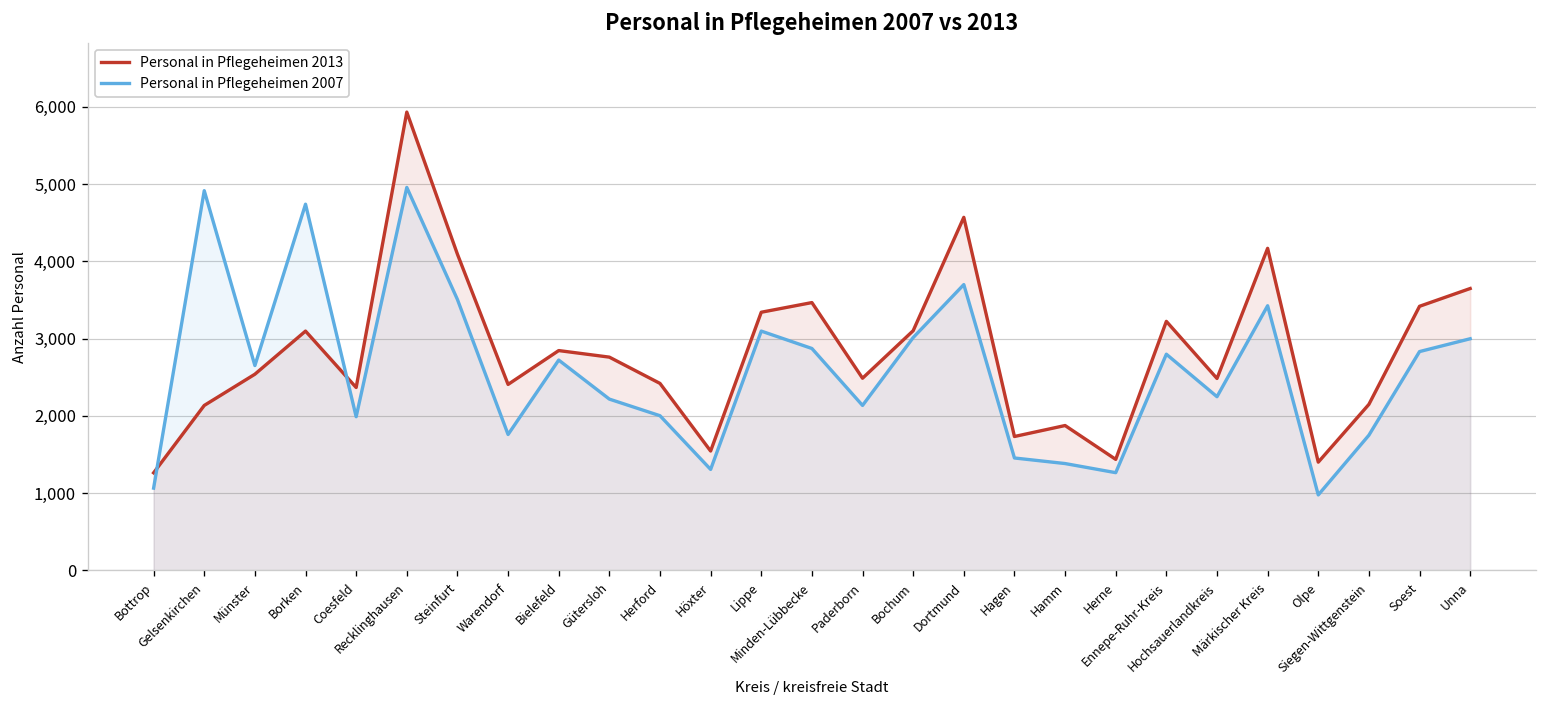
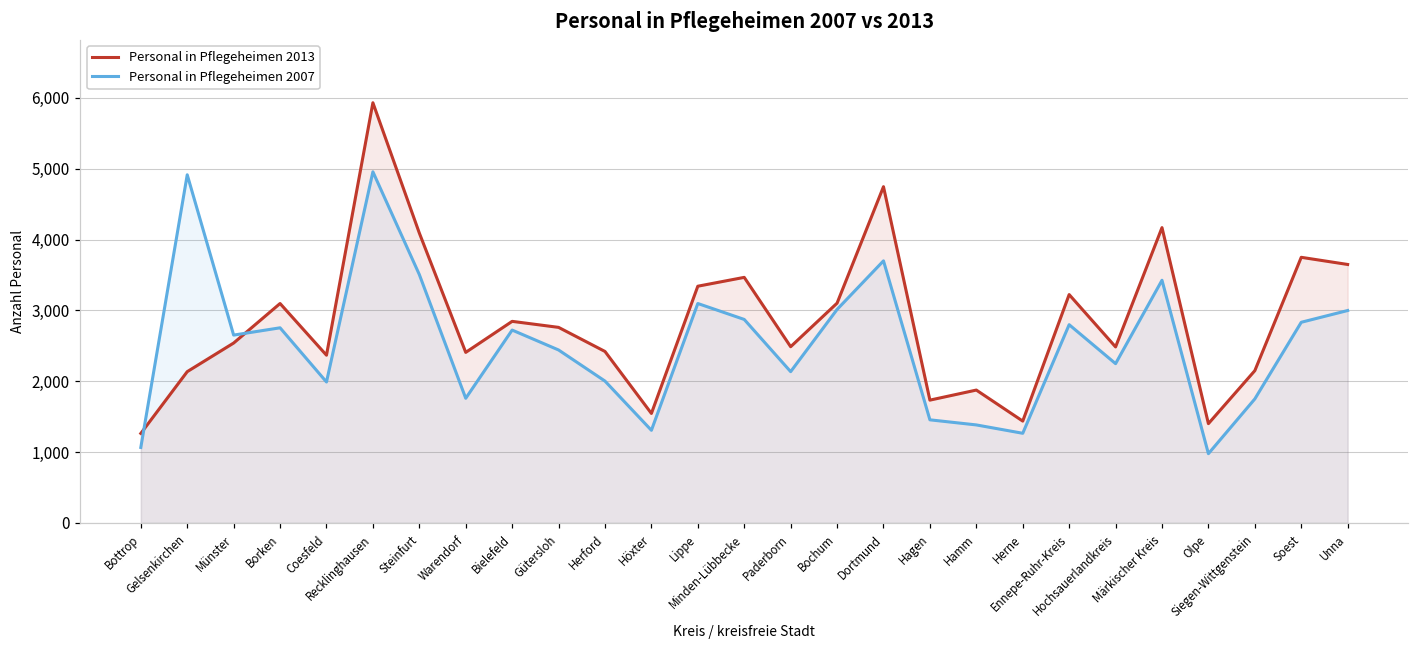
Personal in Pflegeheimen 2007, Borken: 4,700 -> 2,800
Personal in Pflegeheimen 2007, Gütersloh: 2,200 -> 2,400
Personal in Pflegeheimen 2013, Dortmund: 4,600 -> 4,700
Personal in Pflegeheimen 2013, Soest: 3,400 -> 3,700
